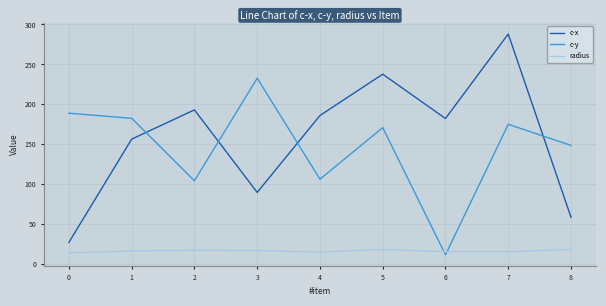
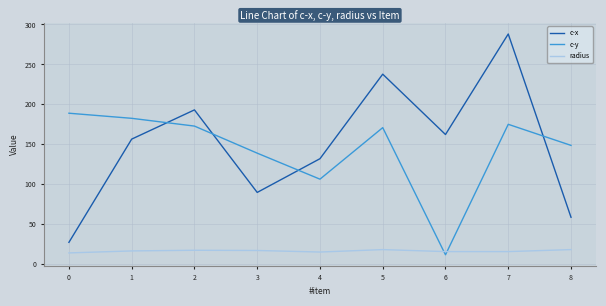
c-y, 2: 100 -> 170
c-y, 3: 230 -> 140
c-x, 4: 190 -> 130
c-x, 6: 180 -> 160
